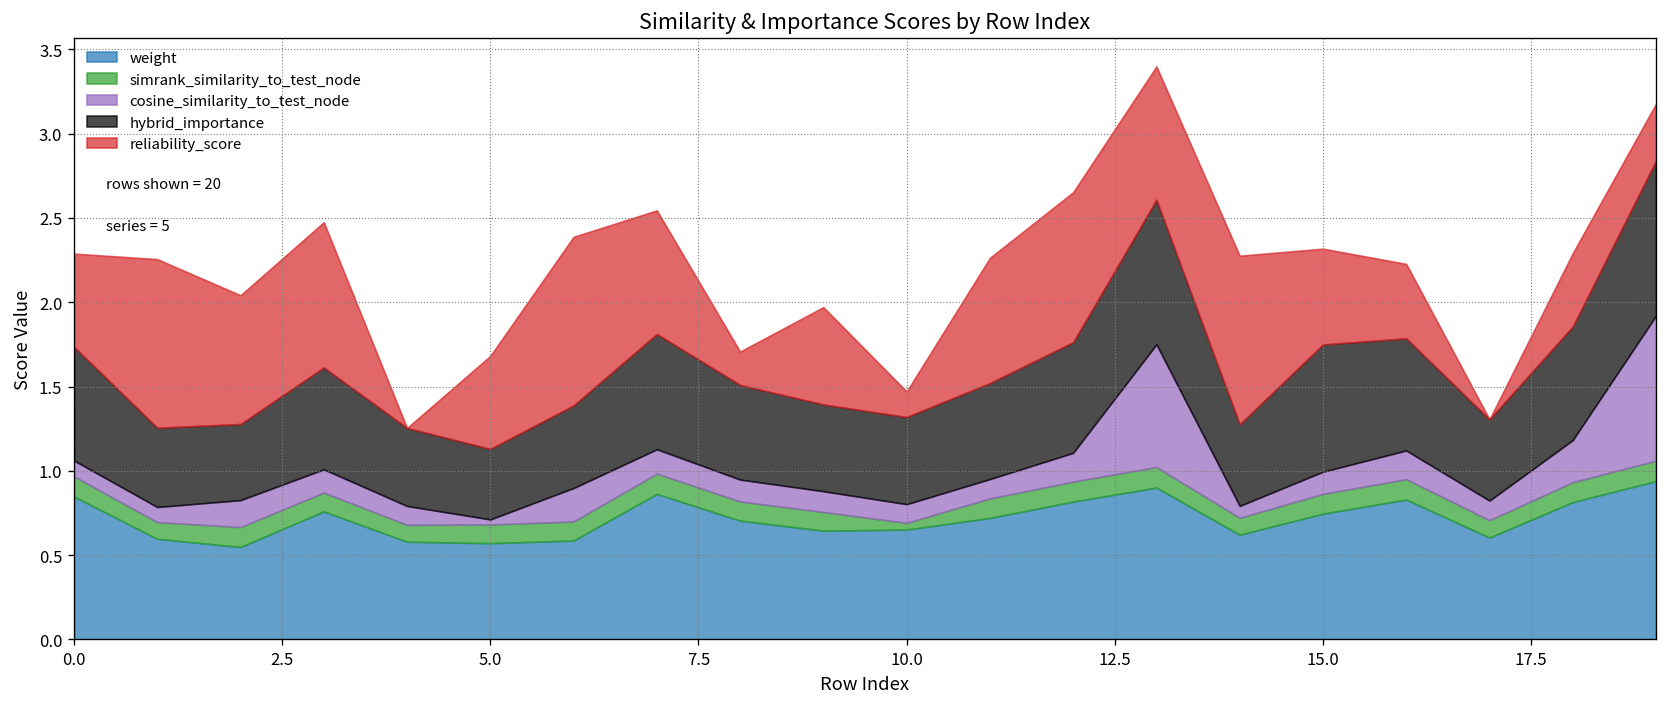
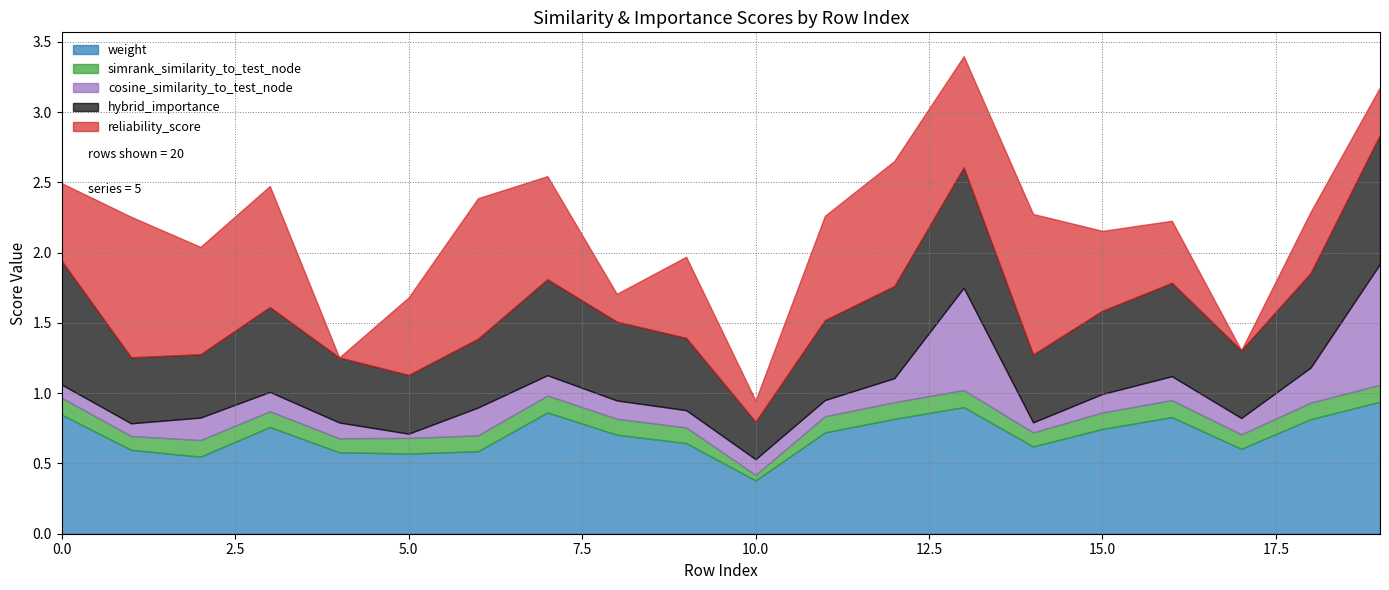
hybrid_importance, 0.0: 0.67 -> 0.88
weight, 10.0: 0.65 -> 0.38
hybrid_importance, 10.0: 0.52 -> 0.27
hybrid_importance, 15.0: 0.75 -> 0.59
